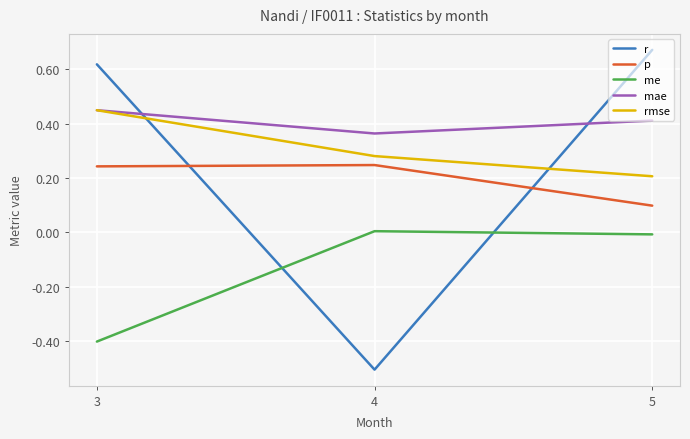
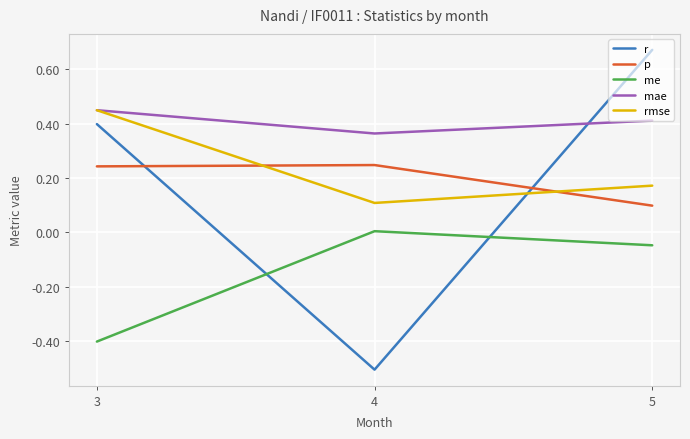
r, 3: 0.62 -> 0.40
rmse, 4: 0.28 -> 0.11
me, 5: -0.01 -> -0.05
rmse, 5: 0.21 -> 0.17
